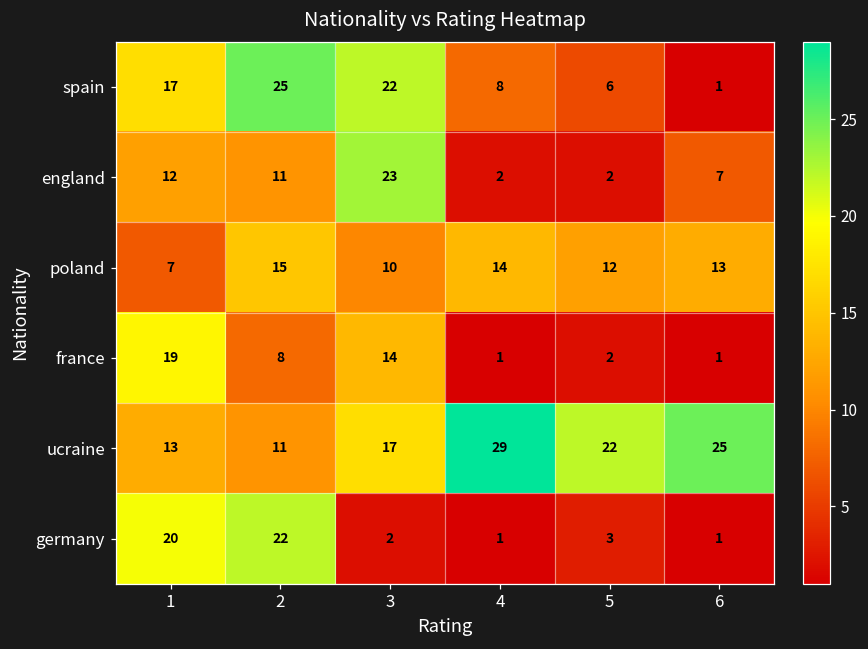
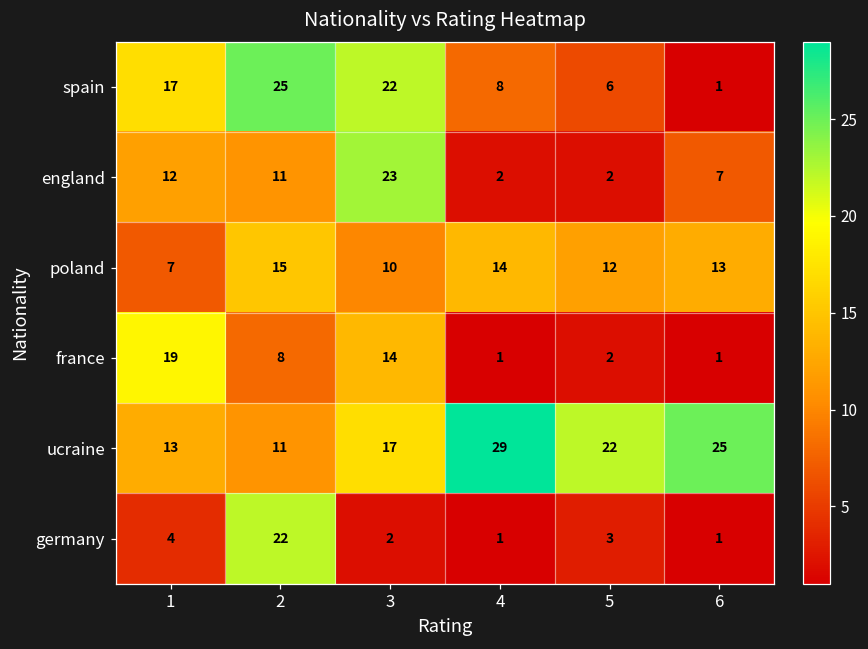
germany, 1: 20 -> 4
